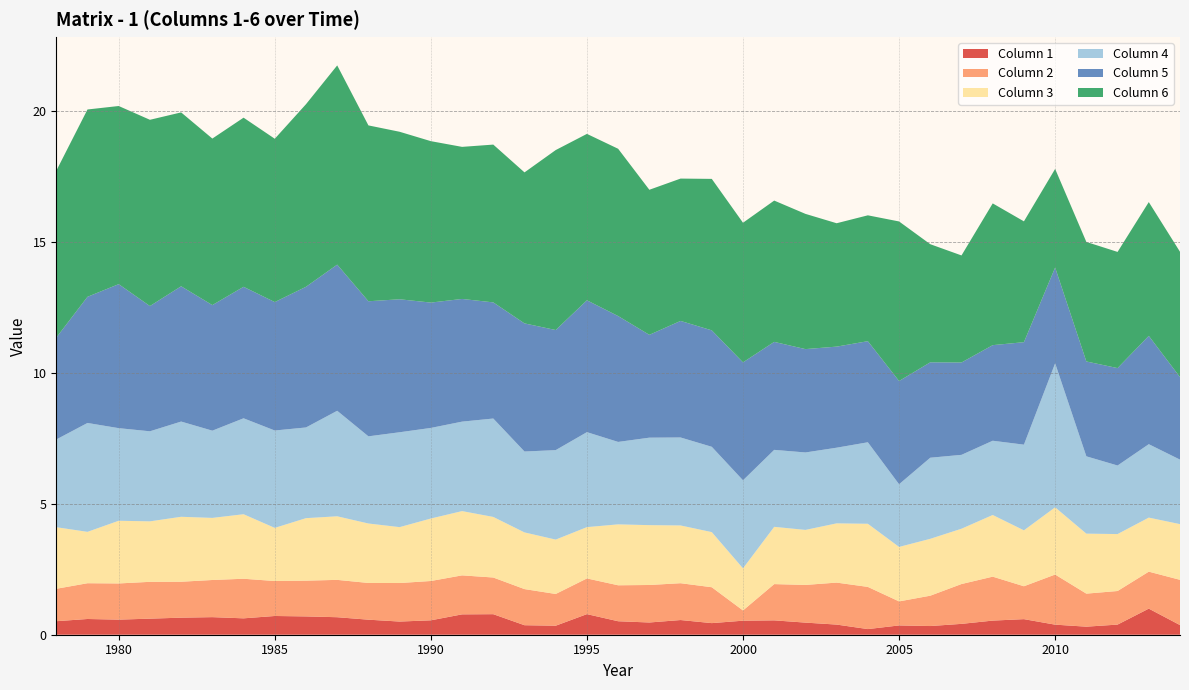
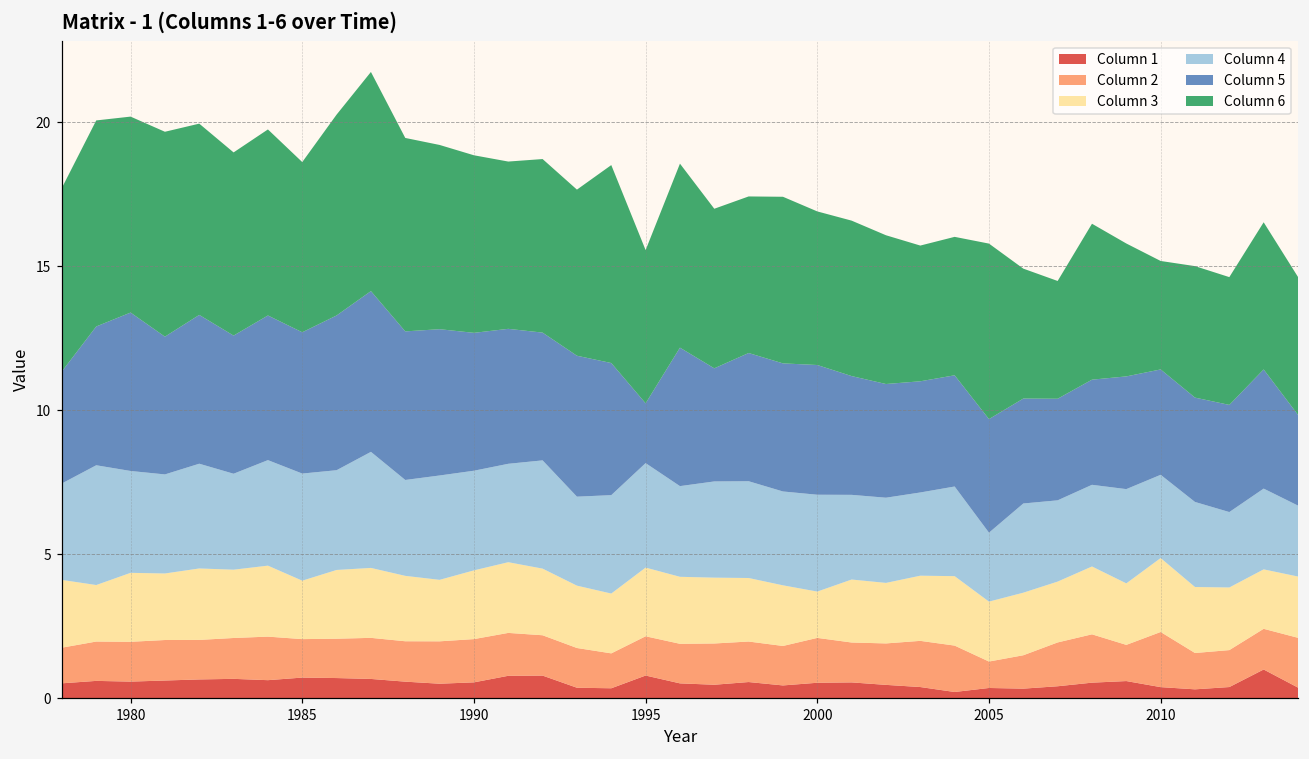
Column 6, 1985: 6.2 -> 5.9
Column 3, 1995: 2.0 -> 2.4
Column 5, 1995: 5.0 -> 2.1
Column 6, 1995: 6.4 -> 5.3
Column 2, 2000: 0.4 -> 1.6
Column 4, 2010: 5.5 -> 2.9
